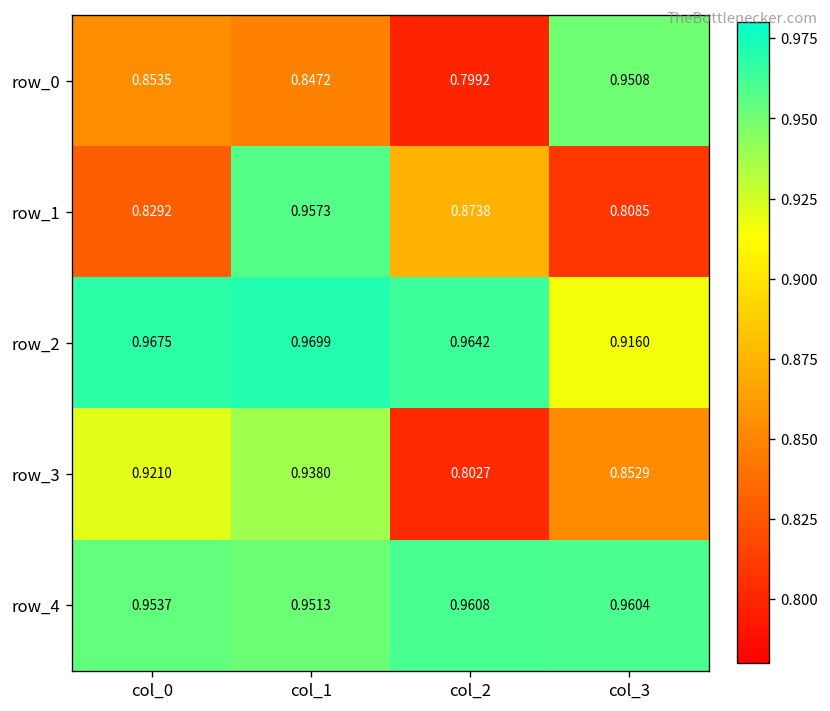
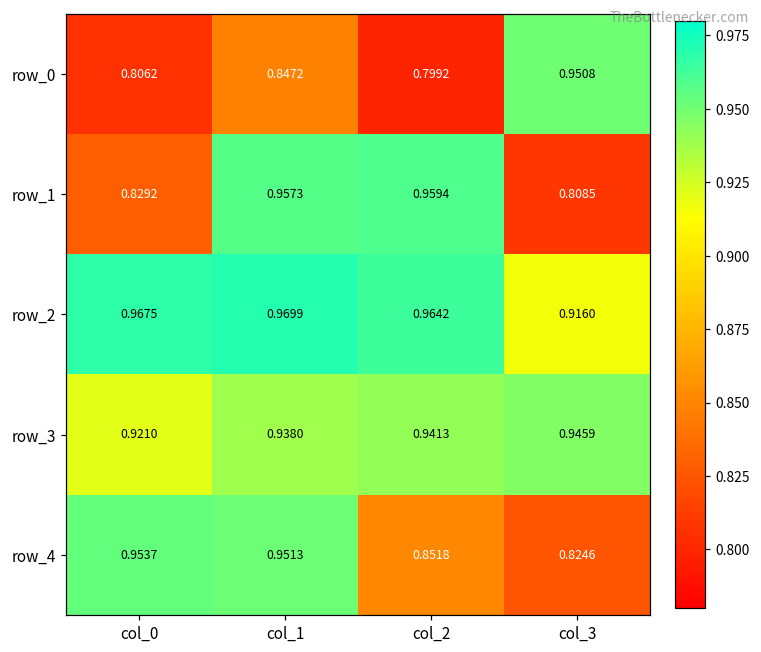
row_0, col_0: 0.8535 -> 0.8062
row_1, col_2: 0.8738 -> 0.9594
row_3, col_2: 0.8027 -> 0.9413
row_3, col_3: 0.8529 -> 0.9459
row_4, col_2: 0.9608 -> 0.8518
row_4, col_3: 0.9604 -> 0.8246
